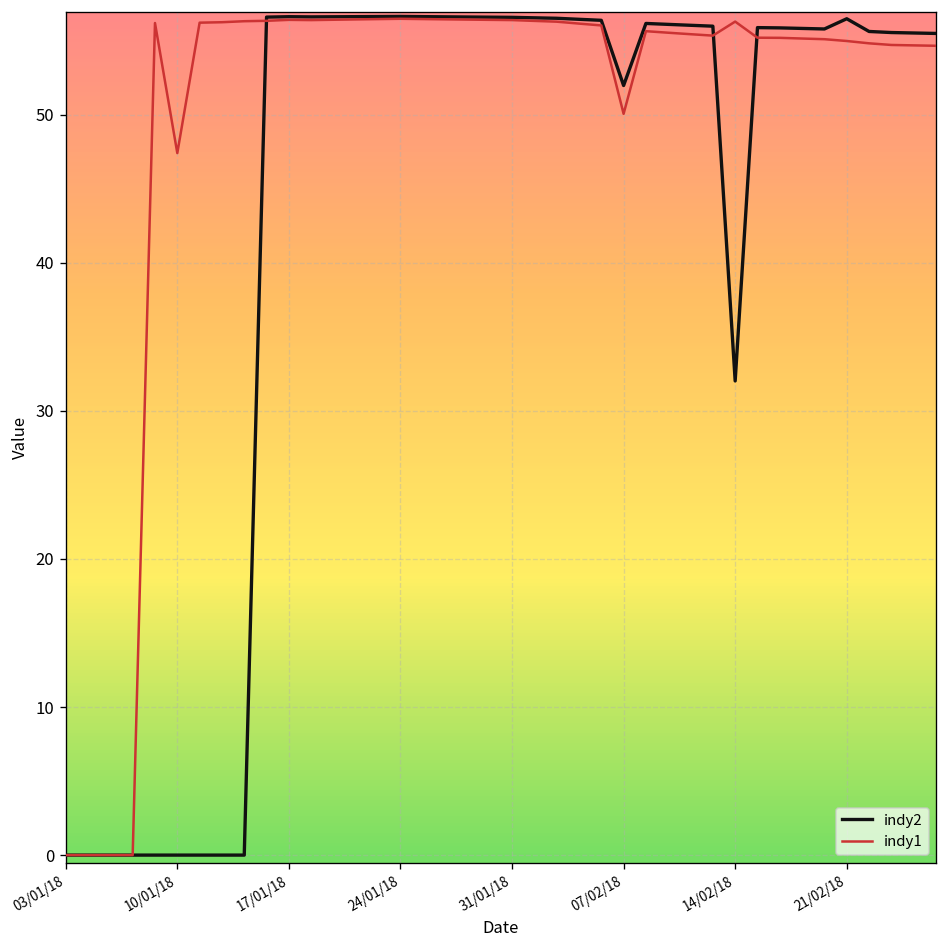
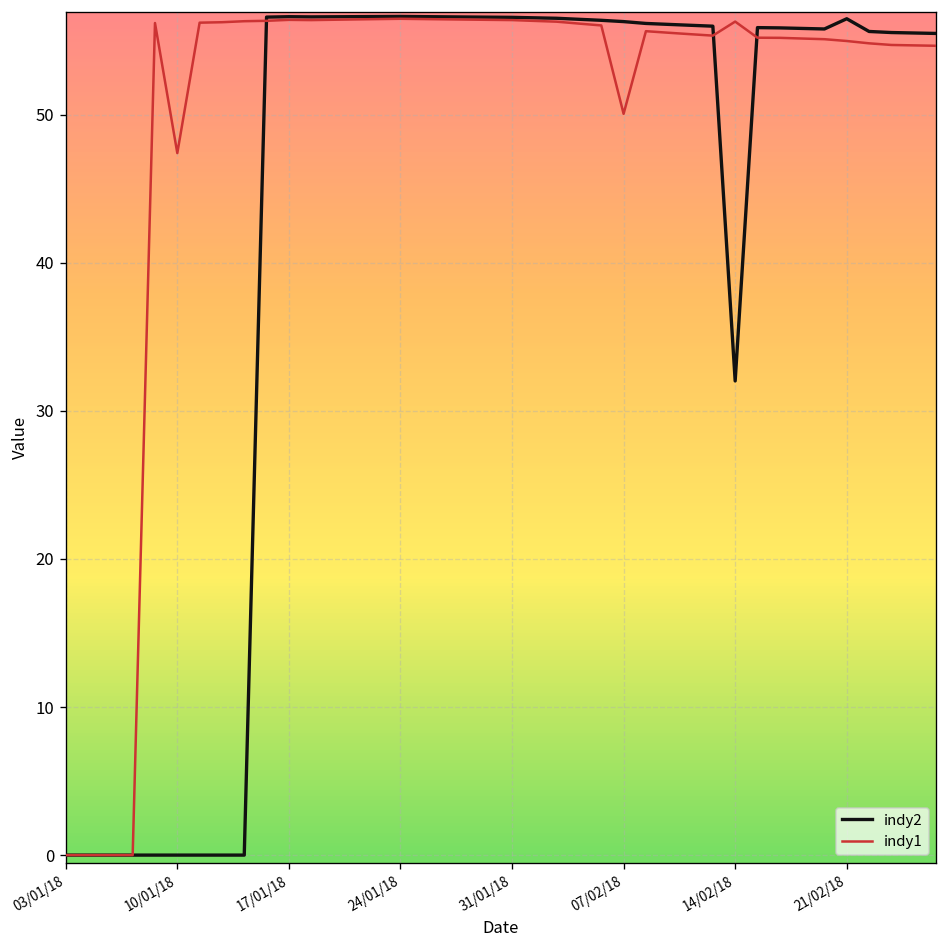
indy2, 07/02/18: 52.0 -> 56.3
